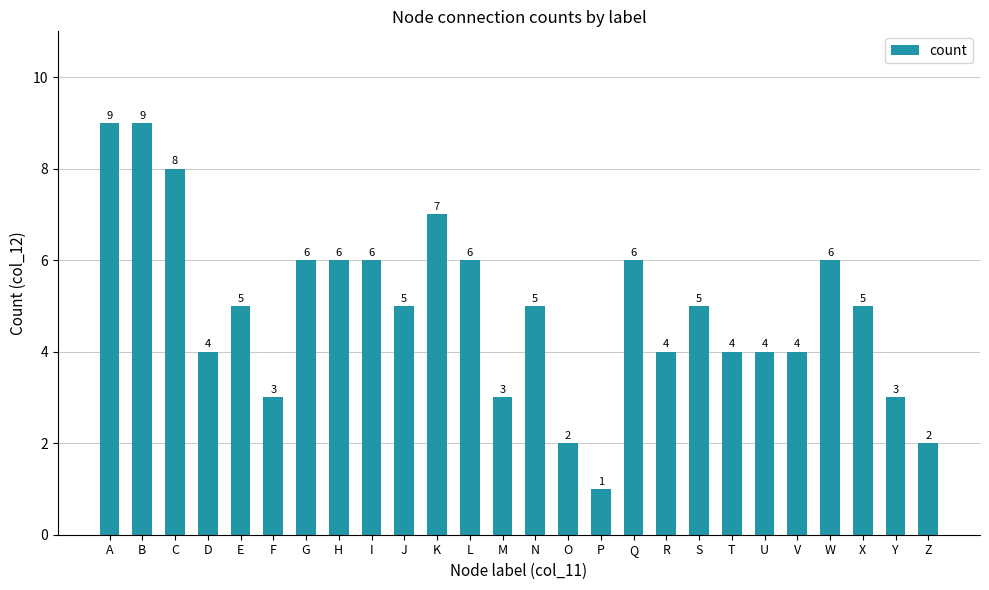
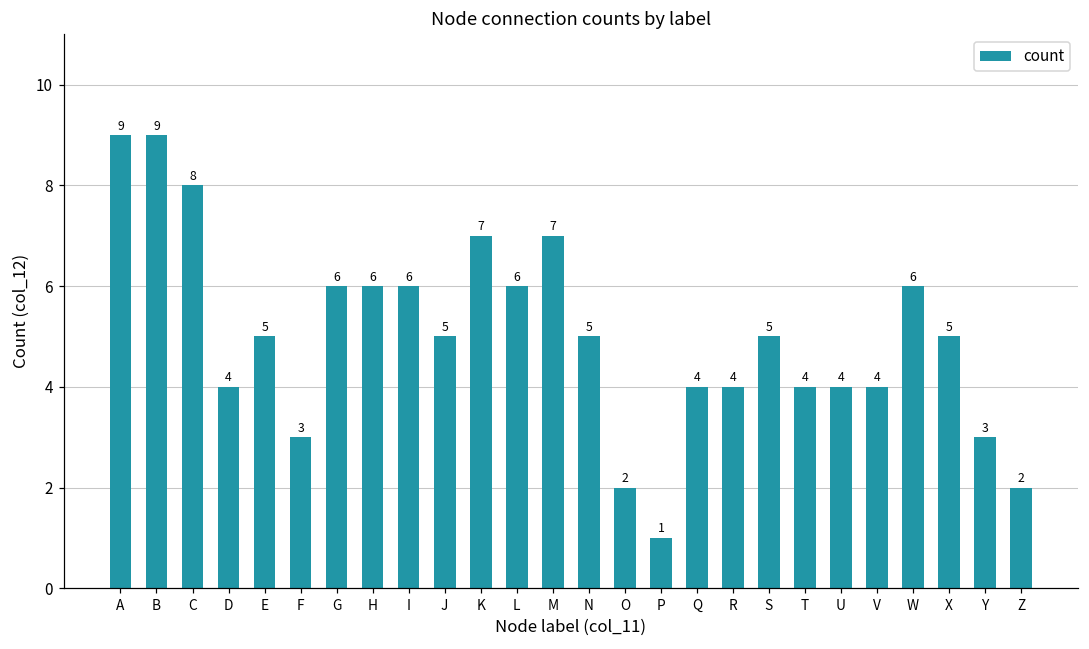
M: 3 -> 7
Q: 6 -> 4
